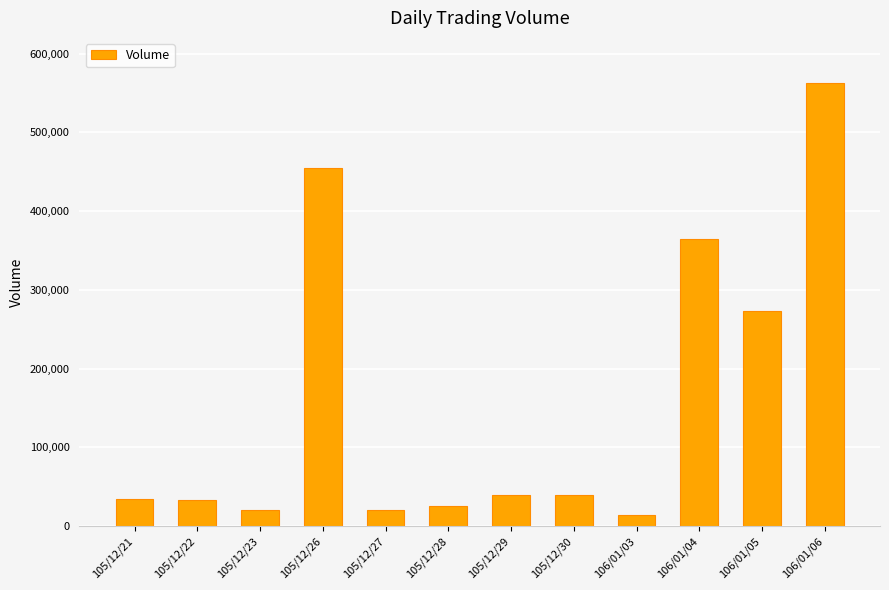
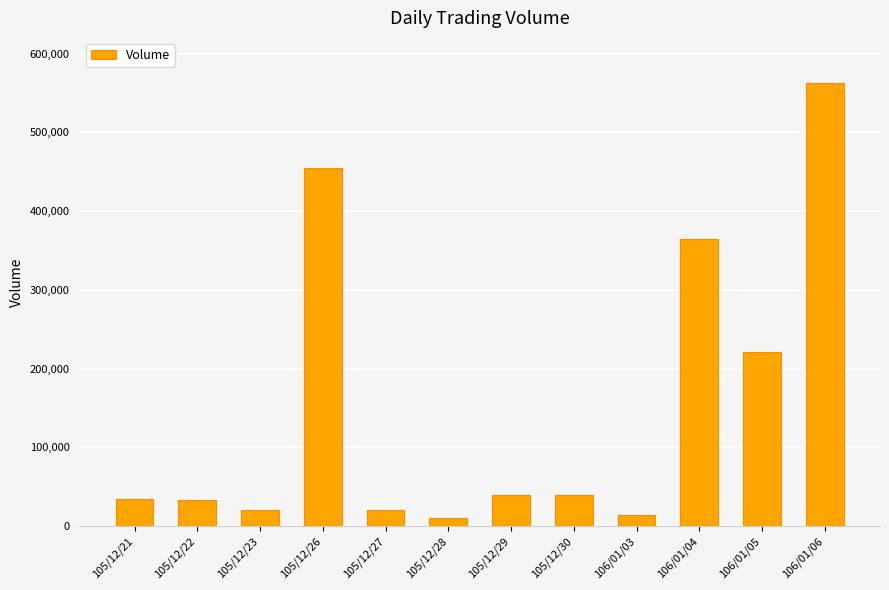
105/12/28: 30,000 -> 10,000
106/01/05: 270,000 -> 220,000
